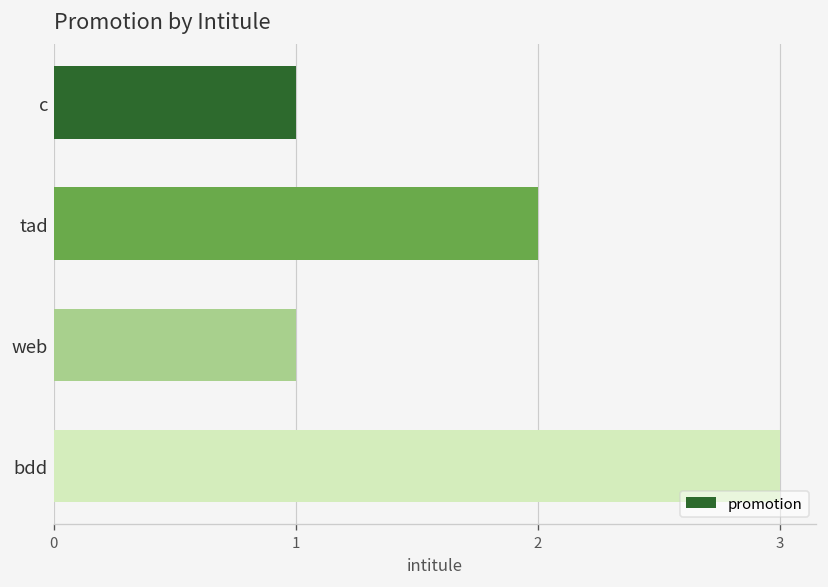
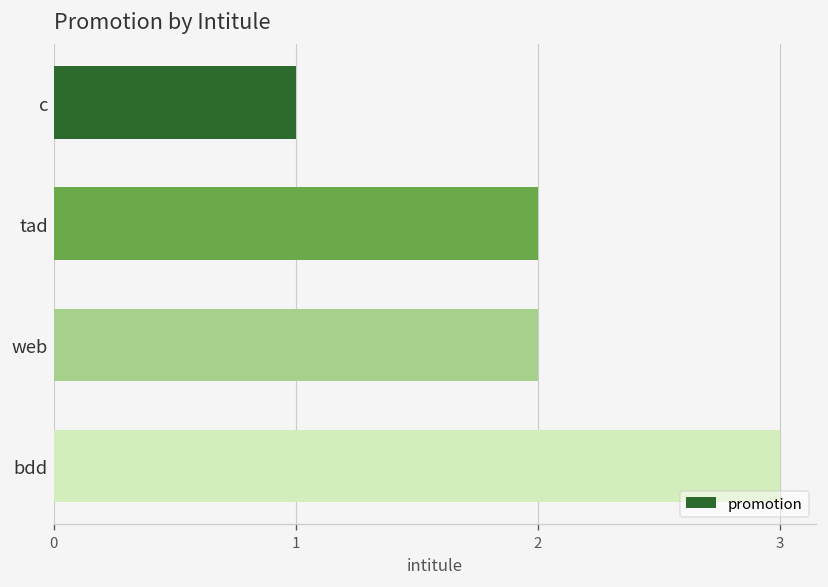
web: 1 -> 2
